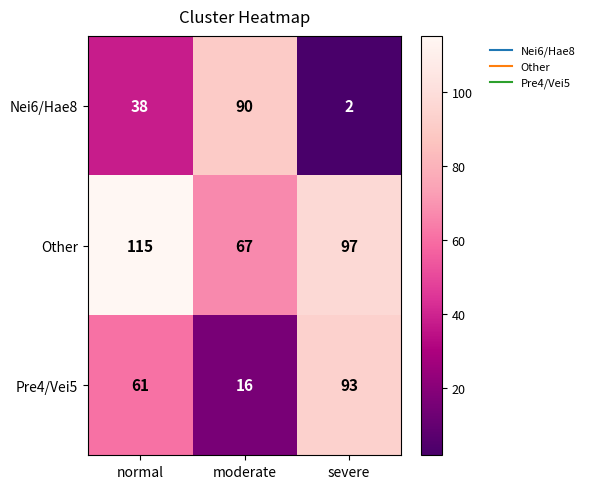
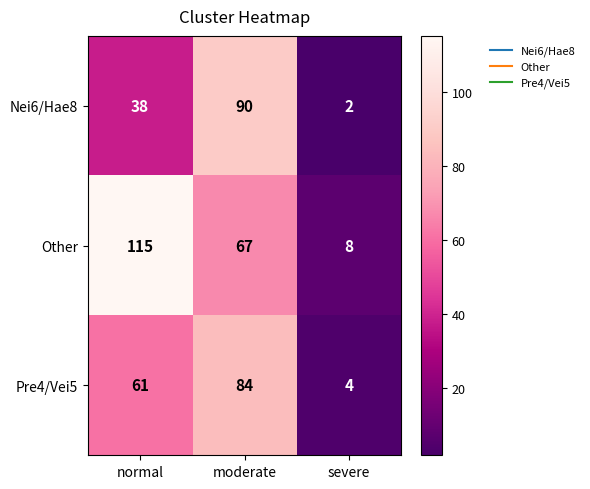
Other, severe: 97 -> 8
Pre4/Vei5, moderate: 16 -> 84
Pre4/Vei5, severe: 93 -> 4
